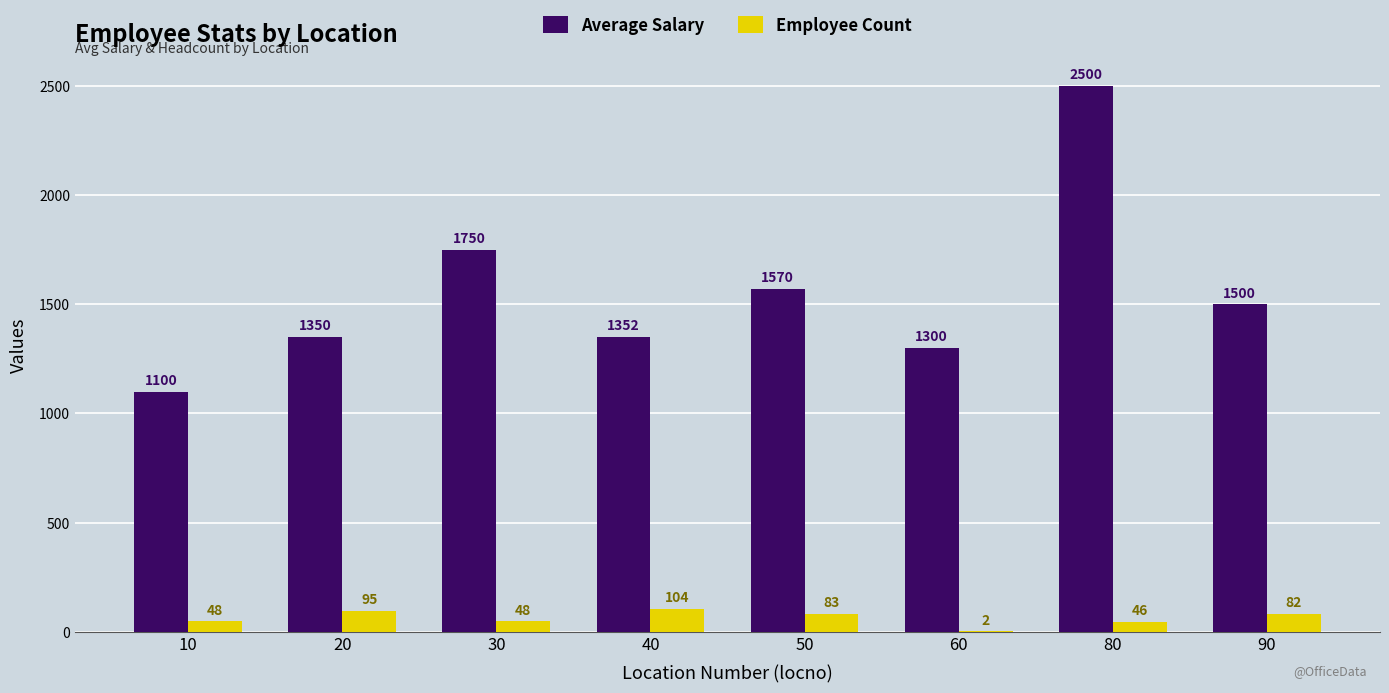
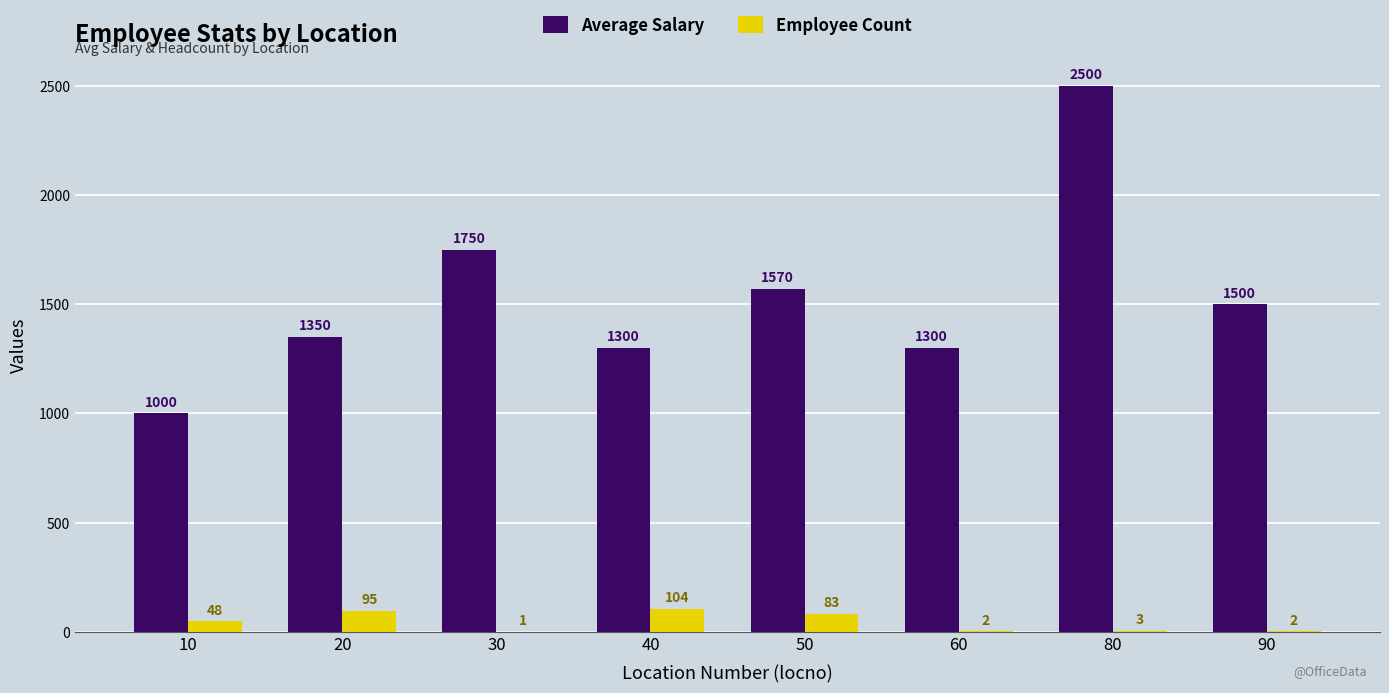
Average Salary, 10: 1100 -> 1000
Employee Count, 30: 48 -> 1
Average Salary, 40: 1352 -> 1300
Employee Count, 80: 46 -> 3
Employee Count, 90: 82 -> 2
